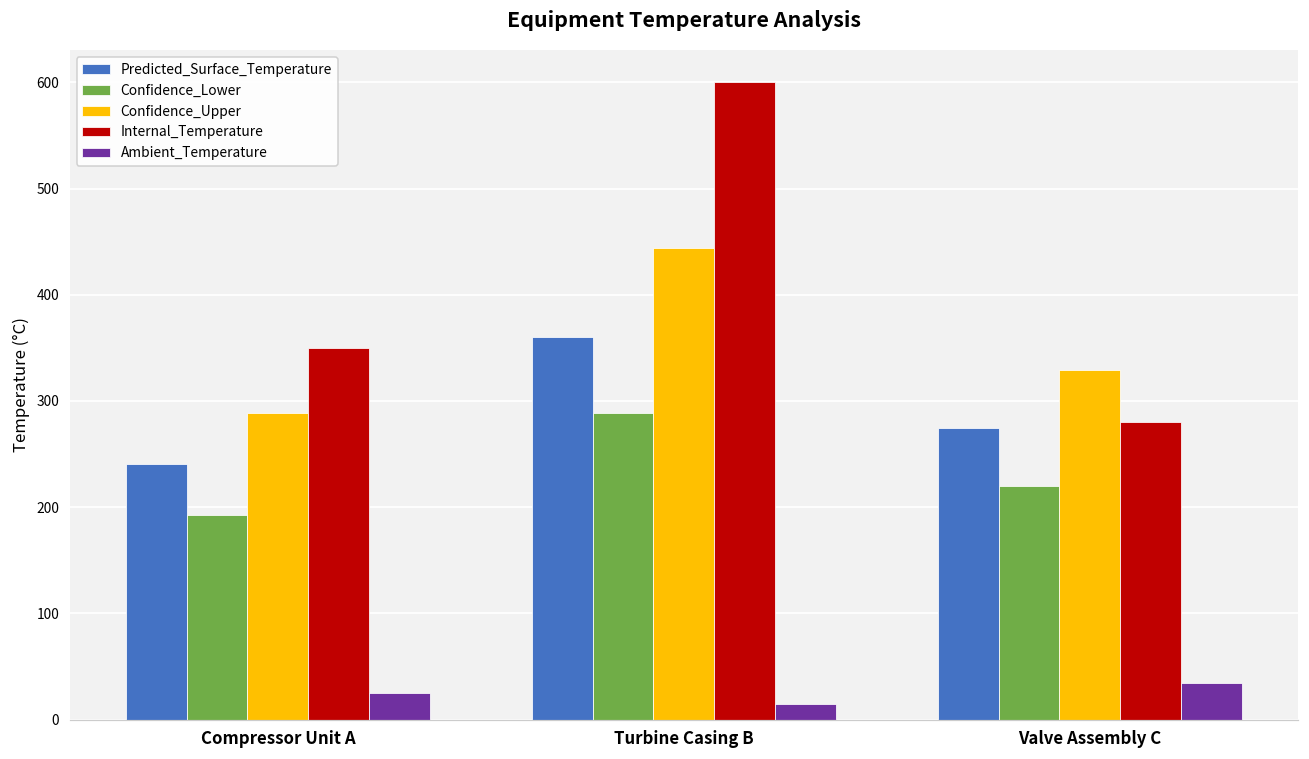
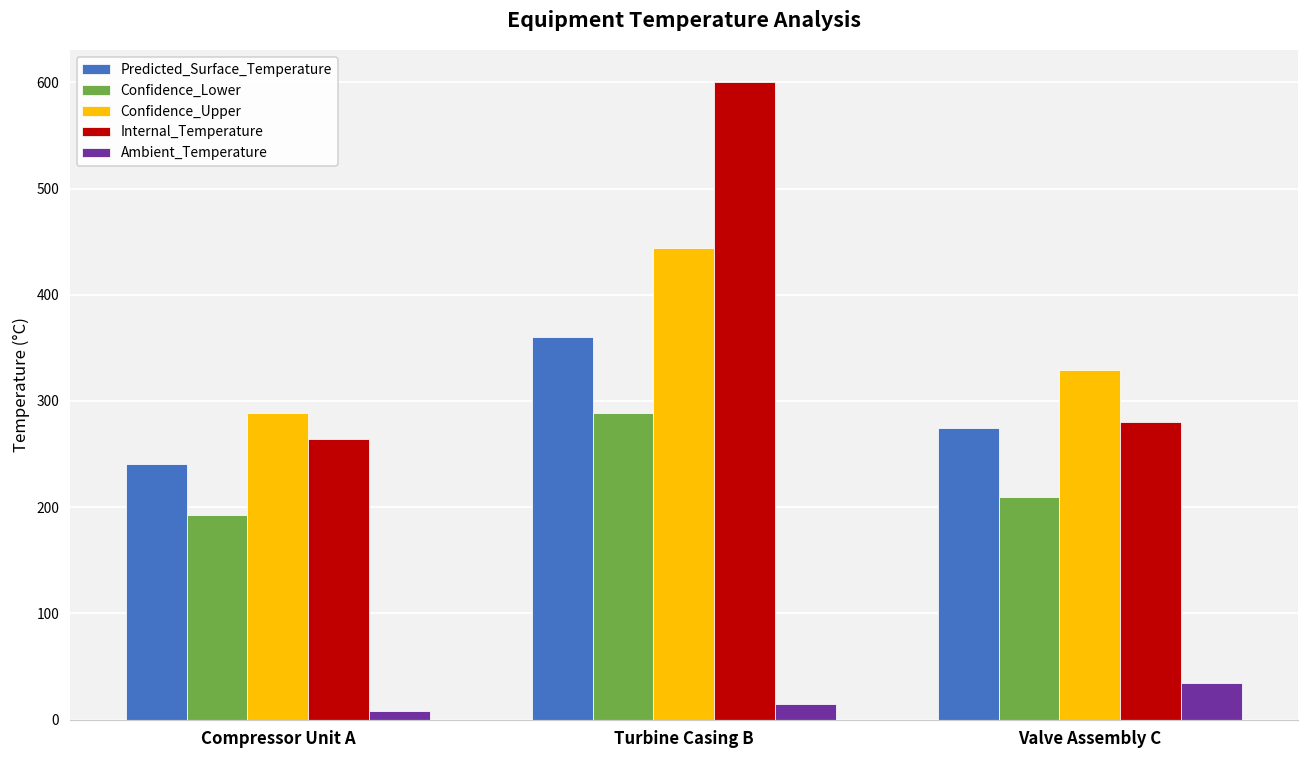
Internal_Temperature, Compressor Unit A: 350 -> 260
Ambient_Temperature, Compressor Unit A: 30 -> 10
Confidence_Lower, Valve Assembly C: 220 -> 210
